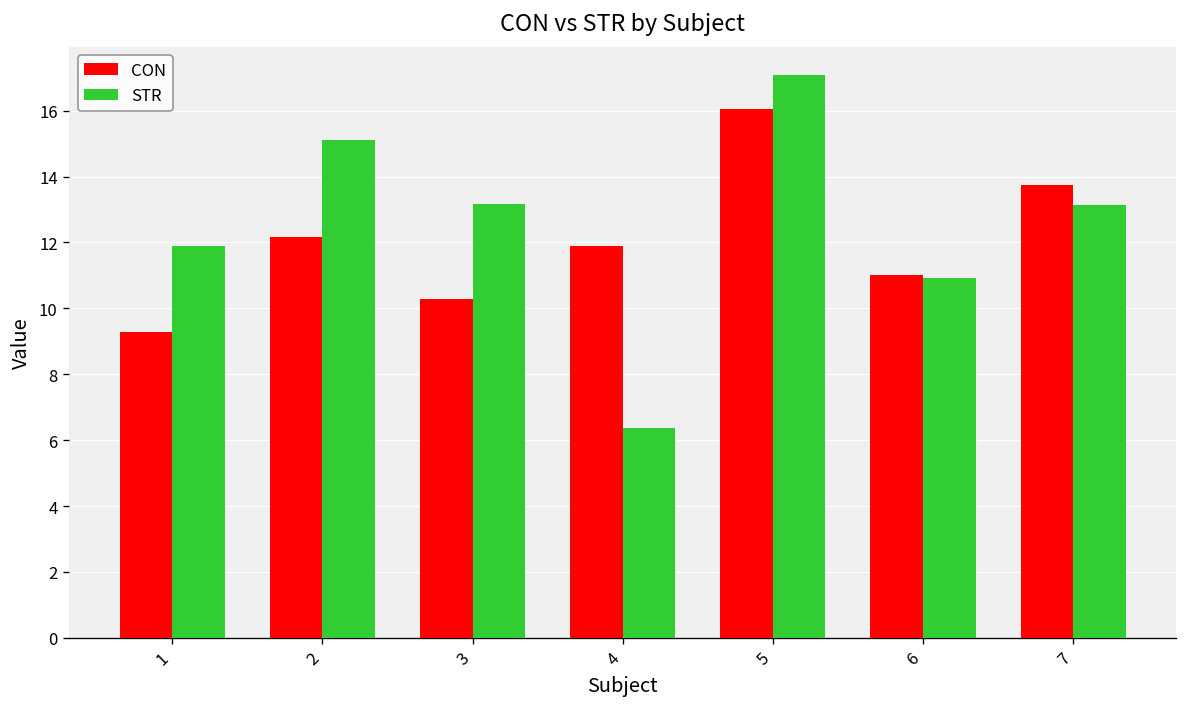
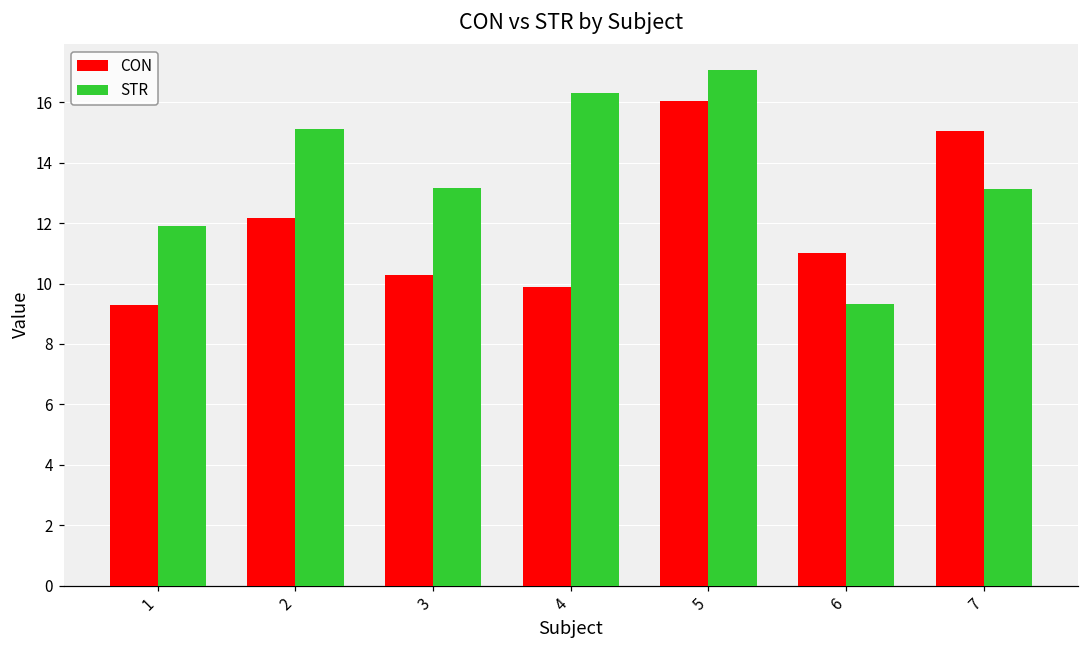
CON, 4: 11.9 -> 9.9
STR, 4: 6.4 -> 16.3
STR, 6: 10.9 -> 9.3
CON, 7: 13.7 -> 15.1
